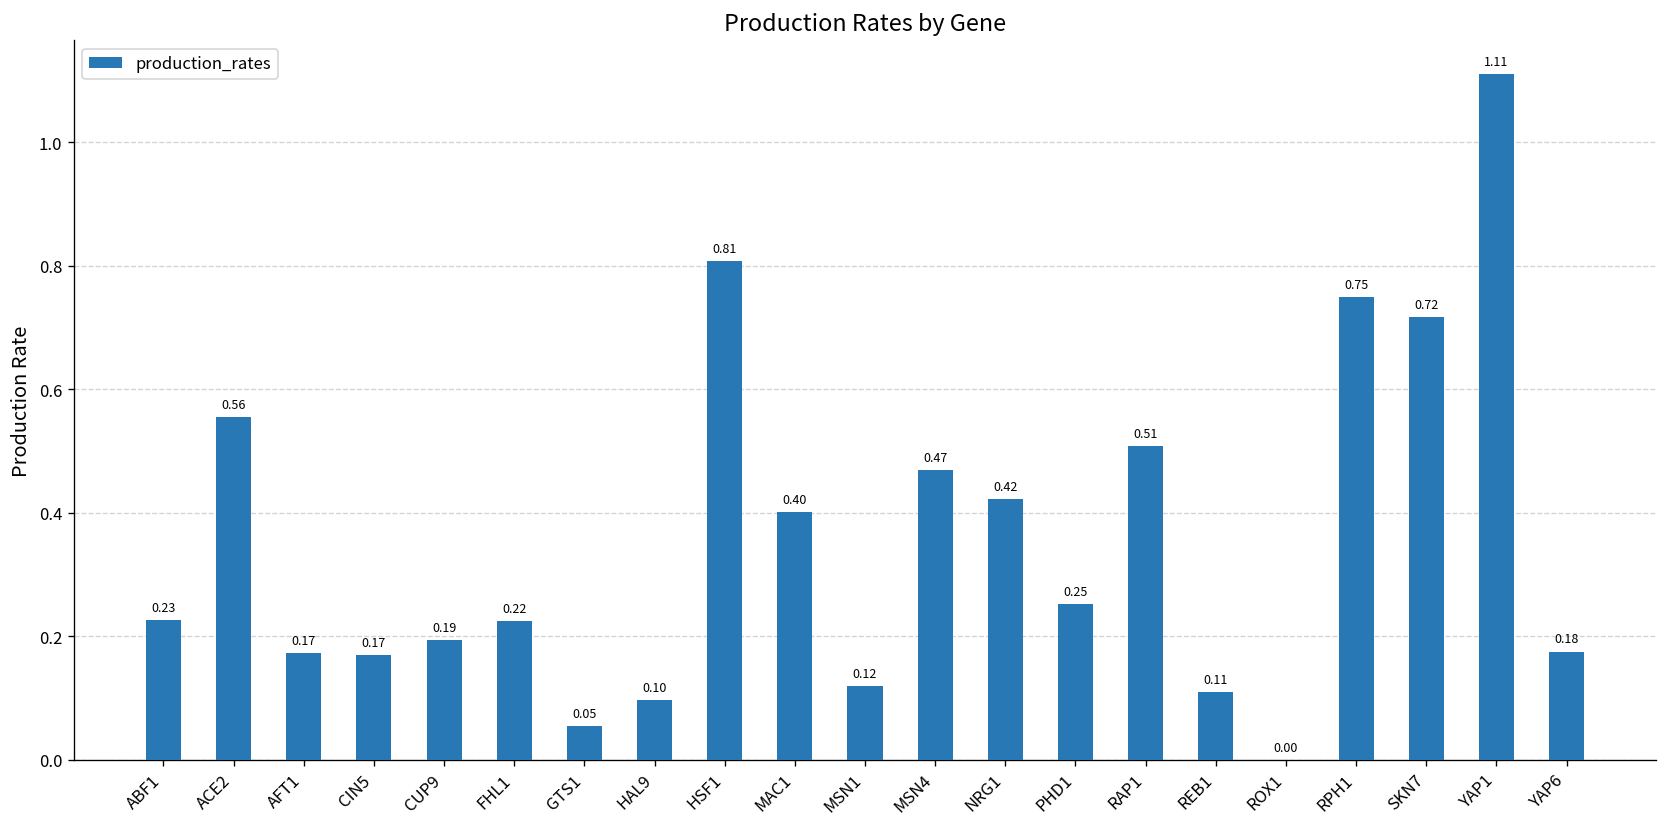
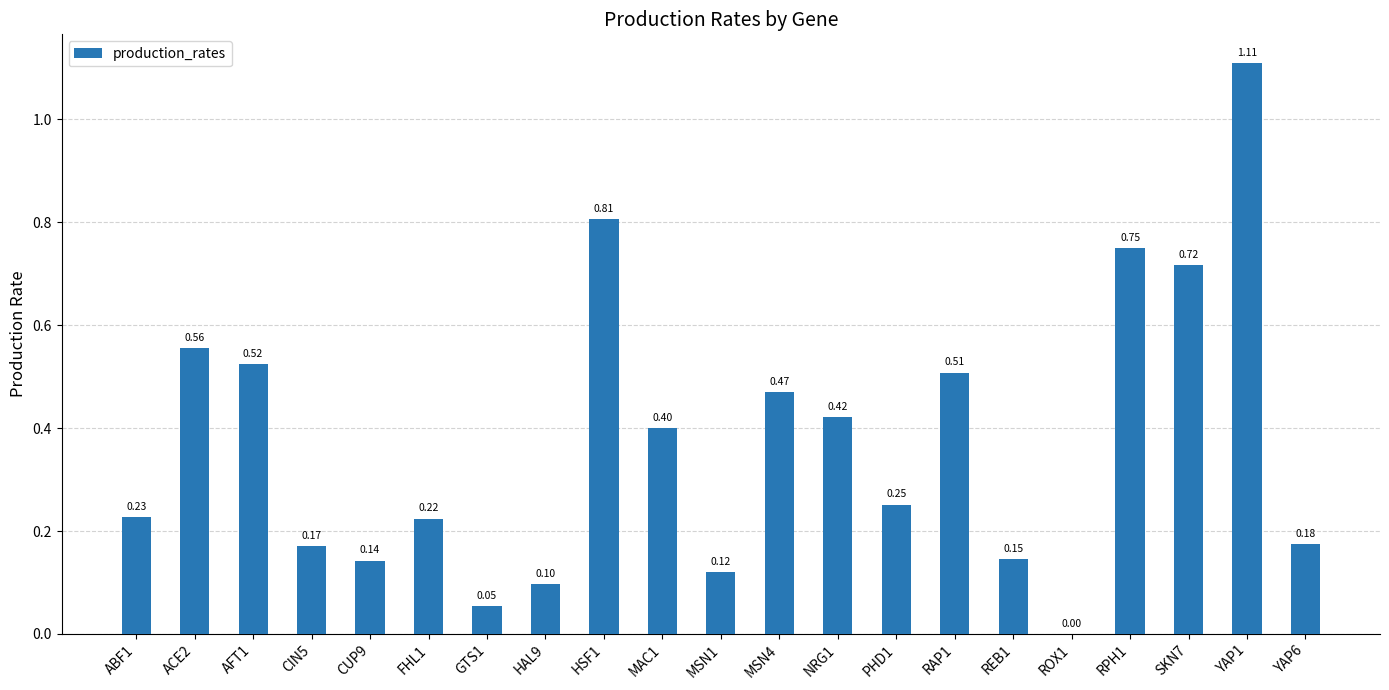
AFT1: 0.17 -> 0.52
CUP9: 0.19 -> 0.14
REB1: 0.11 -> 0.15
